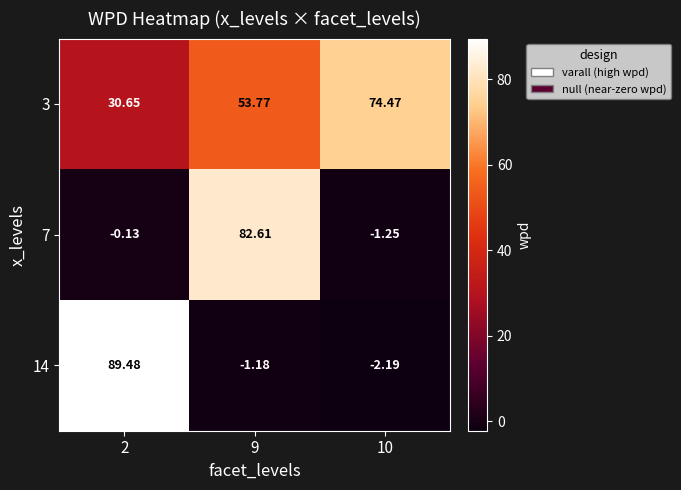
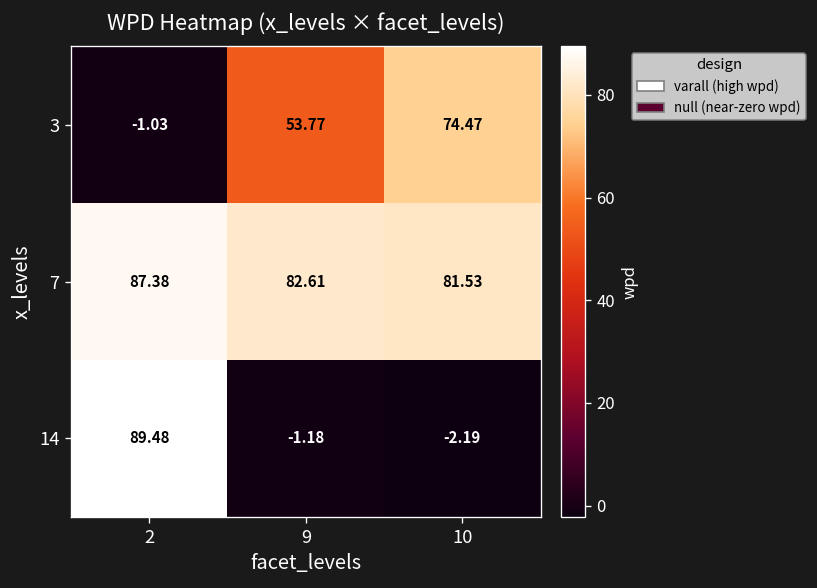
3, 2: 30.65 -> -1.03
7, 2: -0.13 -> 87.38
7, 10: -1.25 -> 81.53
